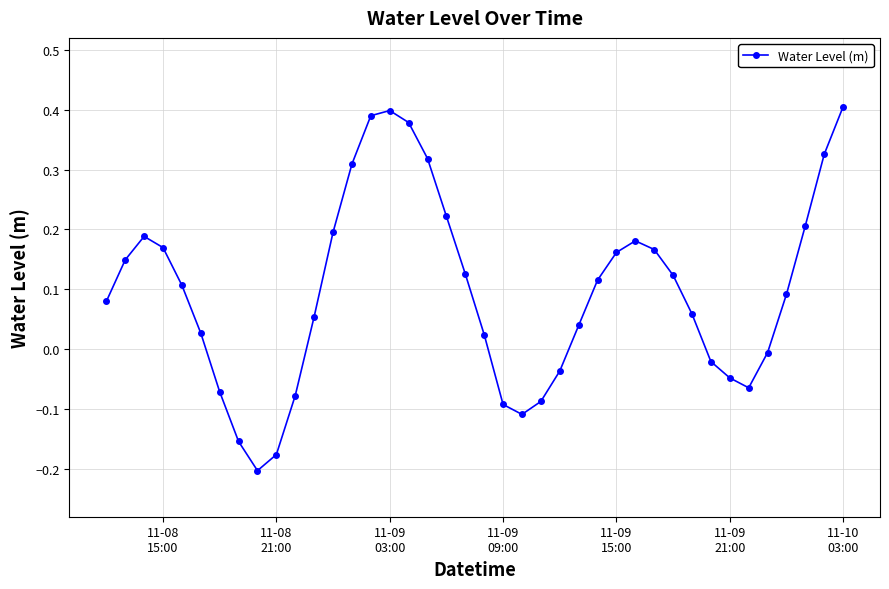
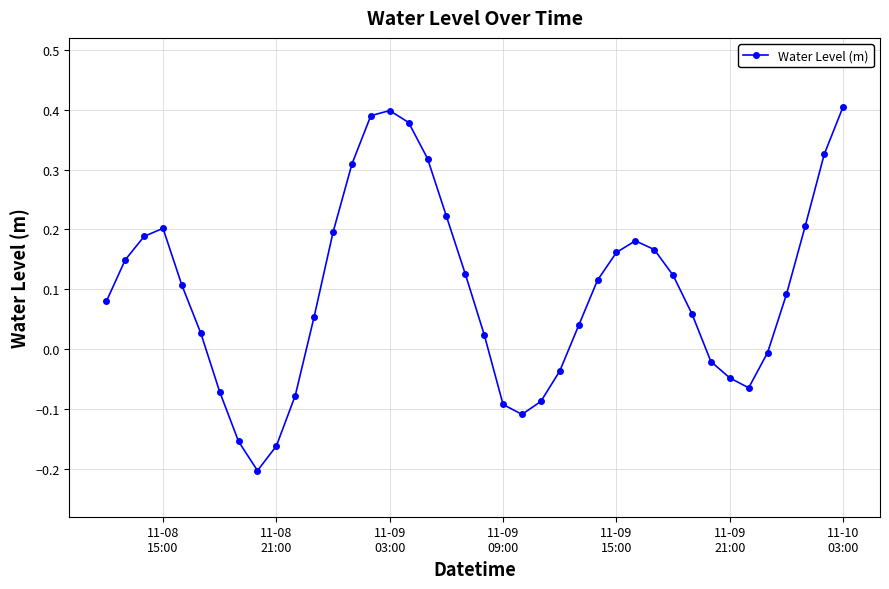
11-08 15:00: 0.17 -> 0.20
11-08 21:00: -0.18 -> -0.16
